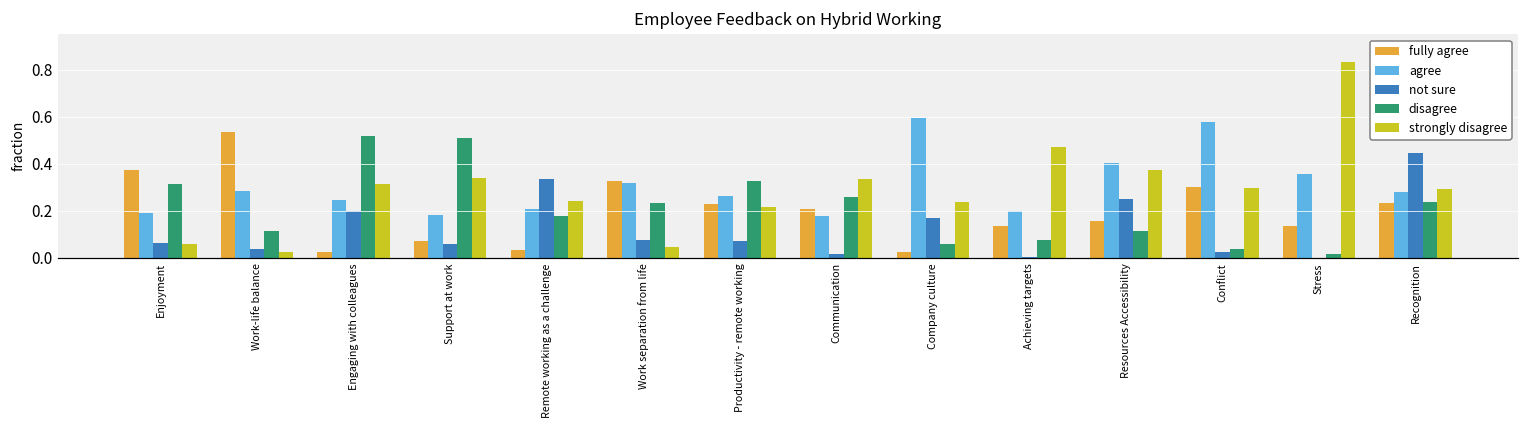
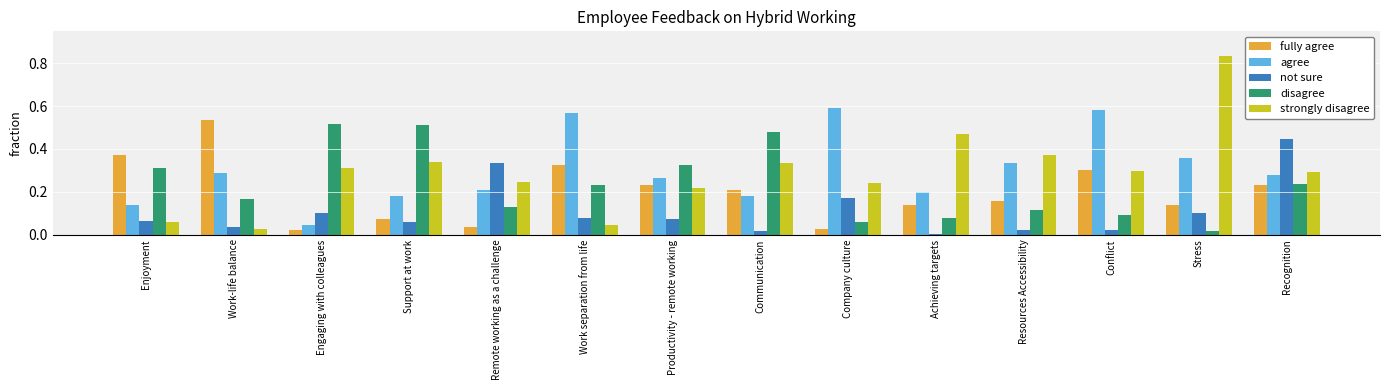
agree, Enjoyment: 0.19 -> 0.14
disagree, Work-life balance: 0.11 -> 0.17
agree, Engaging with colleagues: 0.25 -> 0.05
not sure, Engaging with colleagues: 0.2 -> 0.1
disagree, Remote working as a challenge: 0.18 -> 0.13
agree, Work separation from life: 0.32 -> 0.57
disagree, Communication: 0.26 -> 0.48
agree, Resources Accessibility: 0.40 -> 0.33
not sure, Resources Accessibility: 0.25 -> 0.02
disagree, Conflict: 0.04 -> 0.09
not sure, Stress: 0.0 -> 0.1
